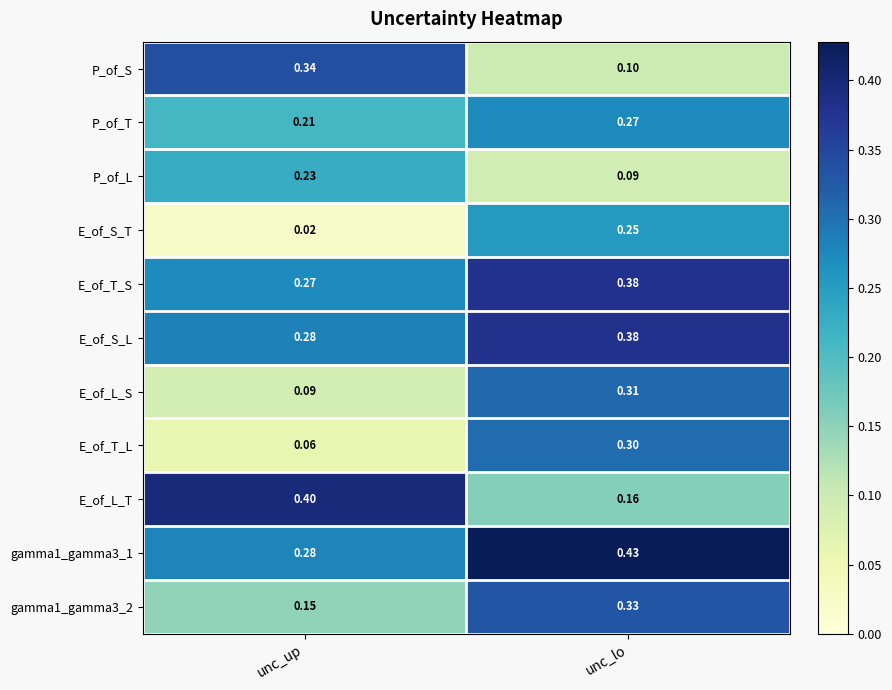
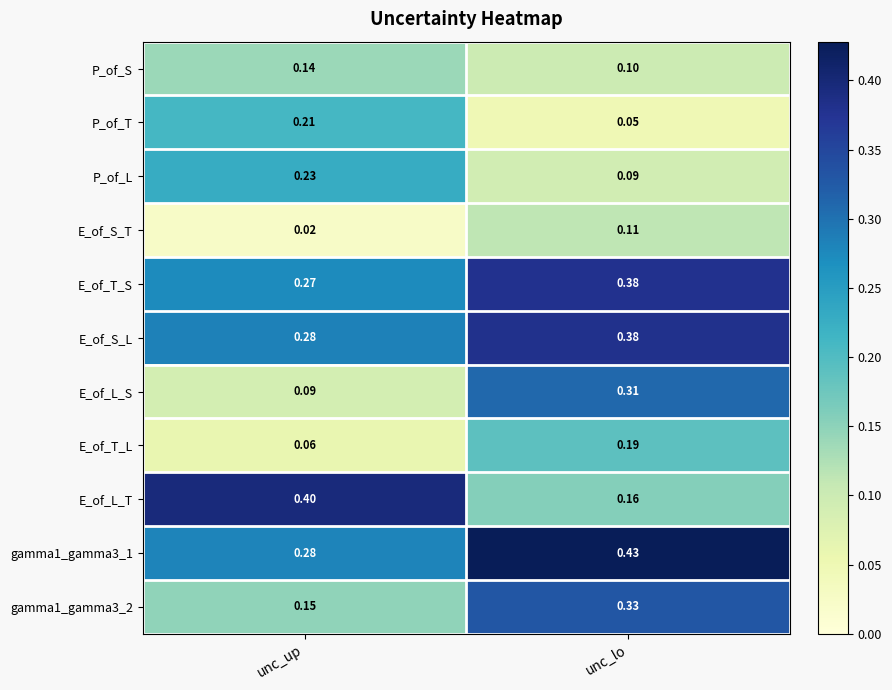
P_of_S, unc_up: 0.34 -> 0.14
P_of_T, unc_lo: 0.27 -> 0.05
E_of_S_T, unc_lo: 0.25 -> 0.11
E_of_T_L, unc_lo: 0.30 -> 0.19
